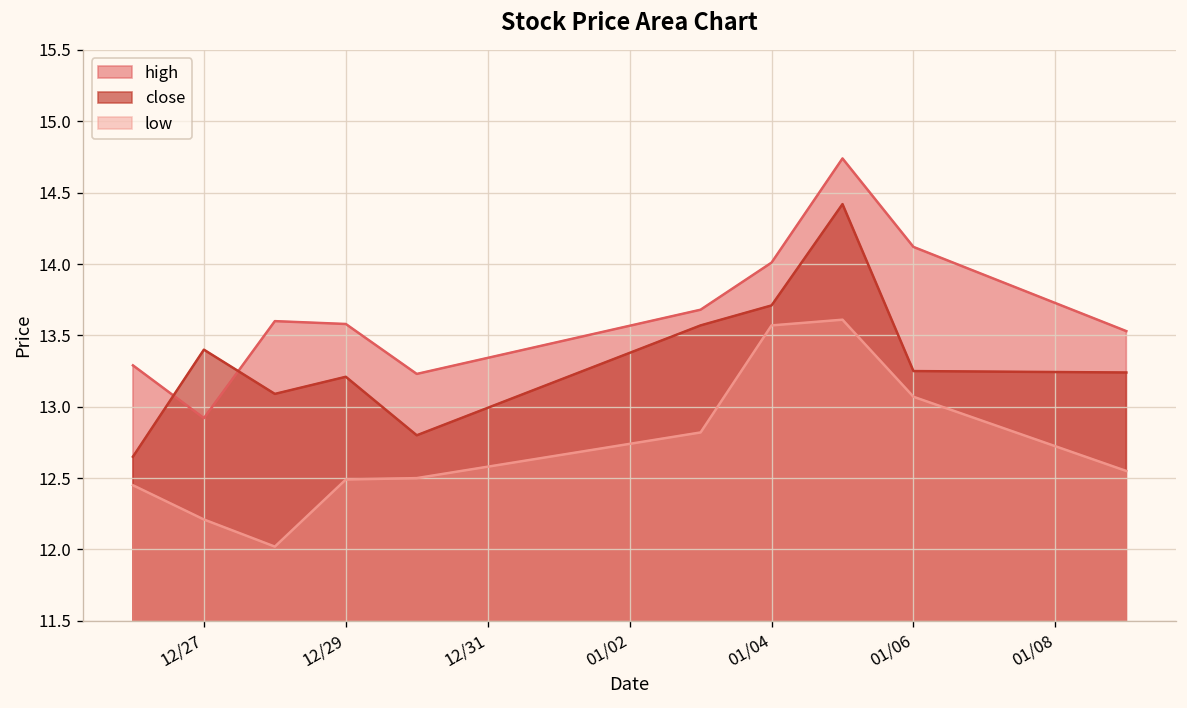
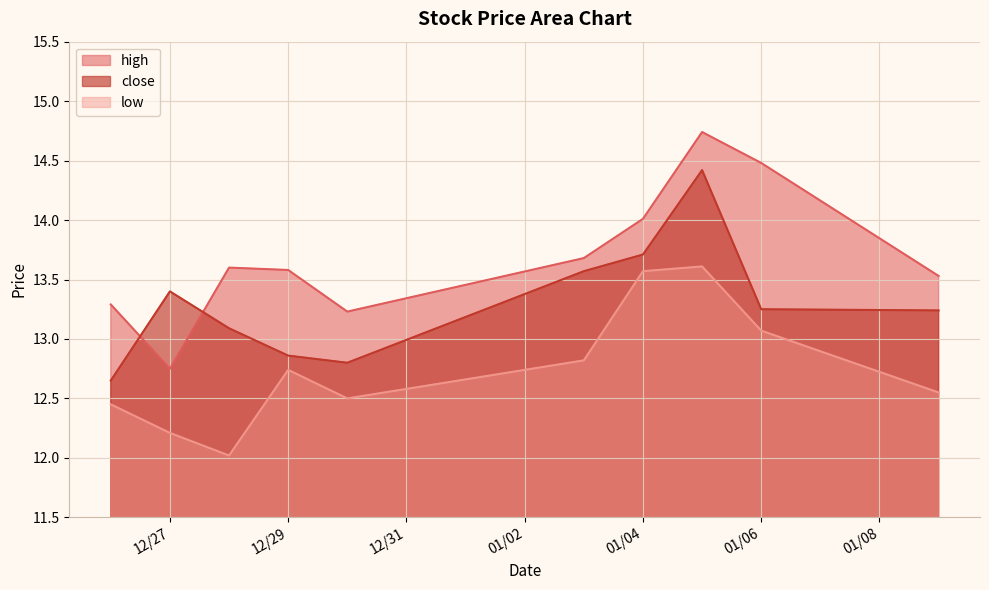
high, 12/27: 12.92 -> 12.75
close, 12/29: 13.21 -> 12.86
low, 12/29: 12.49 -> 12.74
high, 01/06: 14.12 -> 14.48
